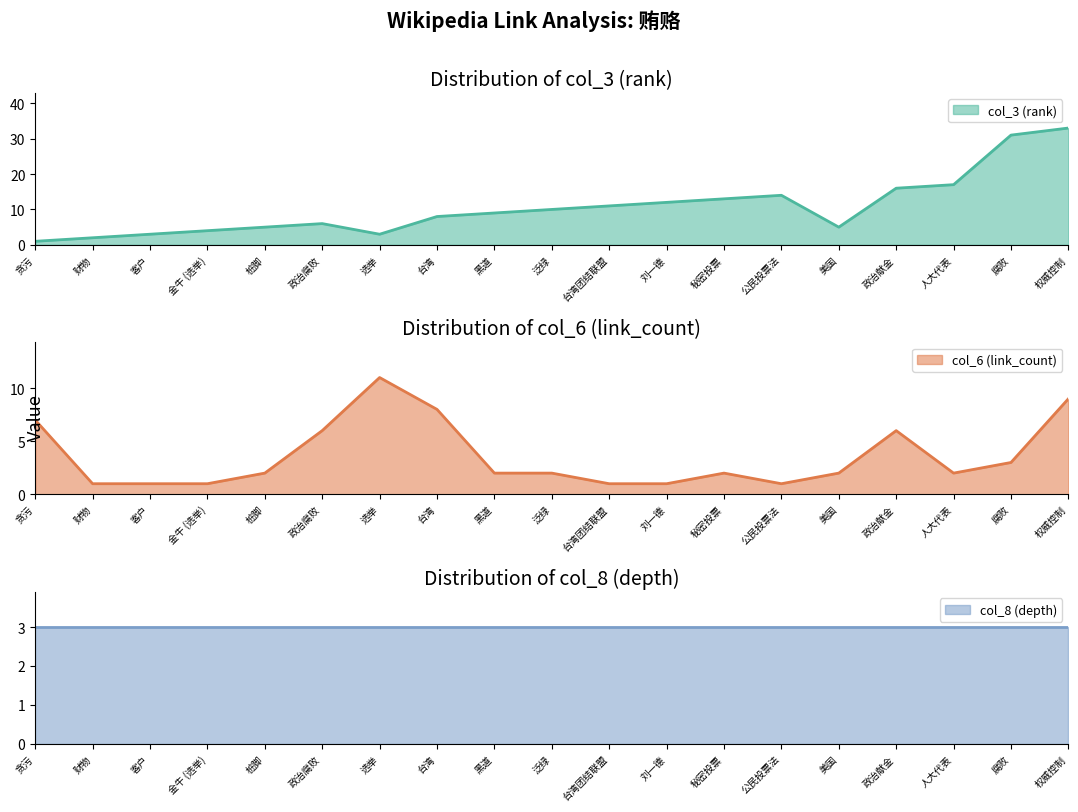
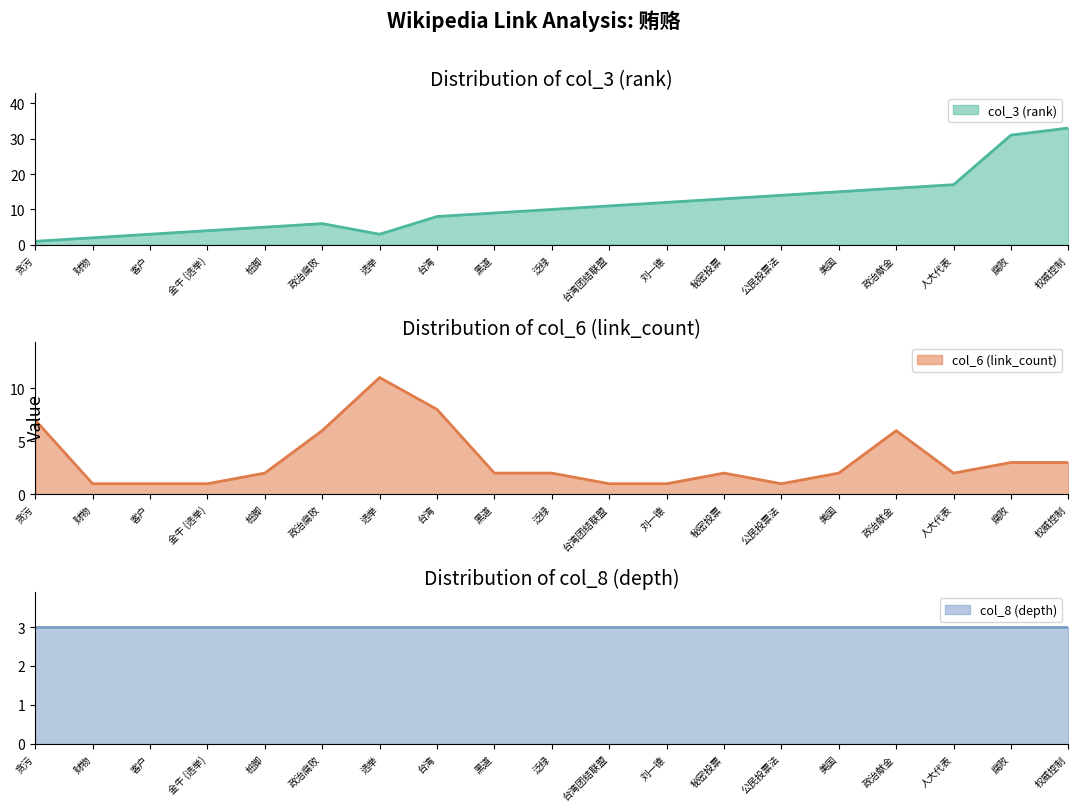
Distribution of col_3 (rank), 美国: 5 -> 15
Distribution of col_6 (link_count), 权威控制: 9 -> 3
